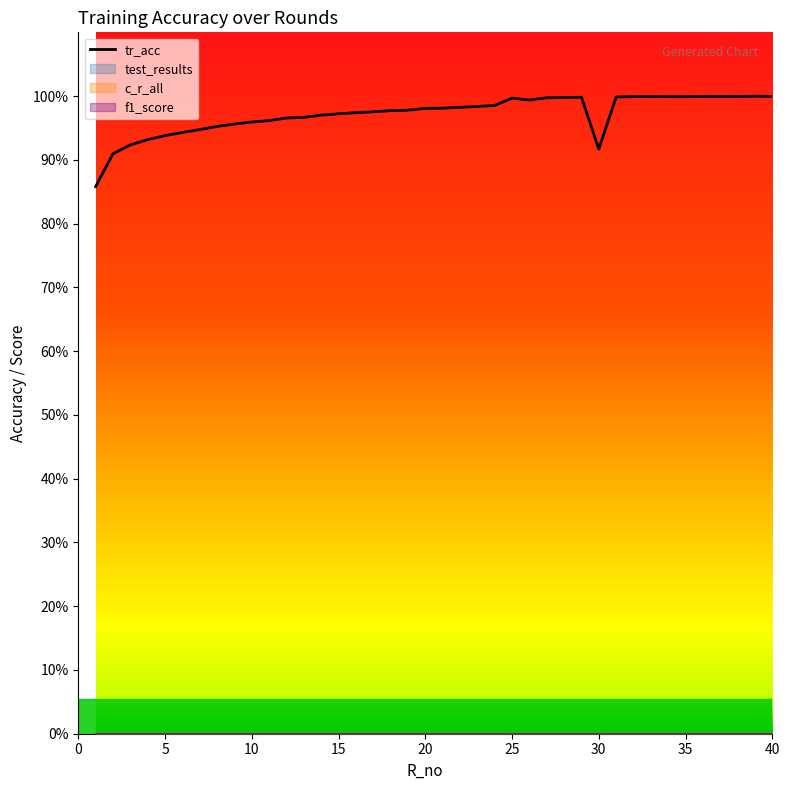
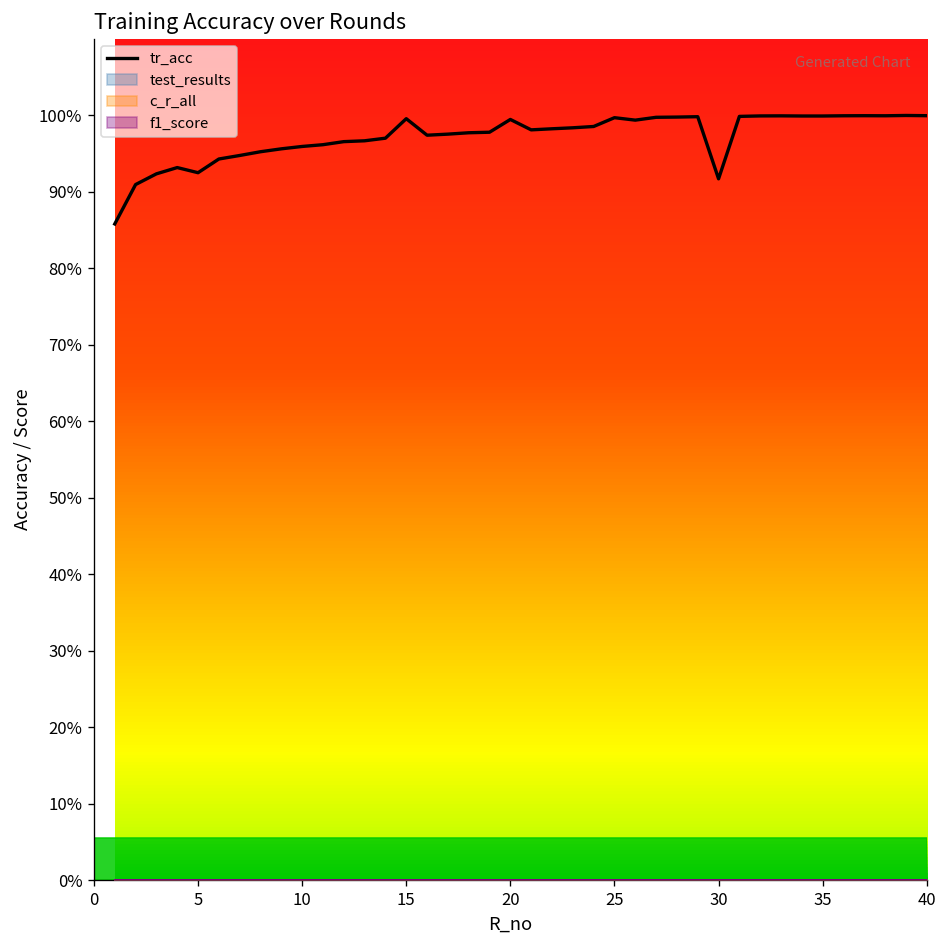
tr_acc, 5: 94% -> 93%
tr_acc, 15: 97% -> 100%
tr_acc, 20: 98% -> 99%
